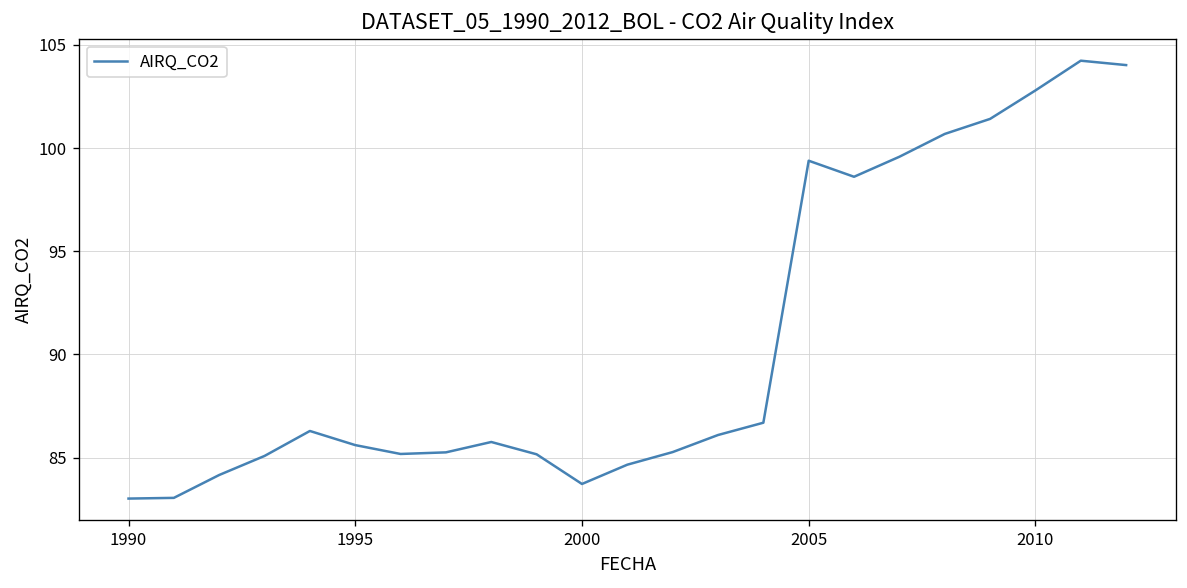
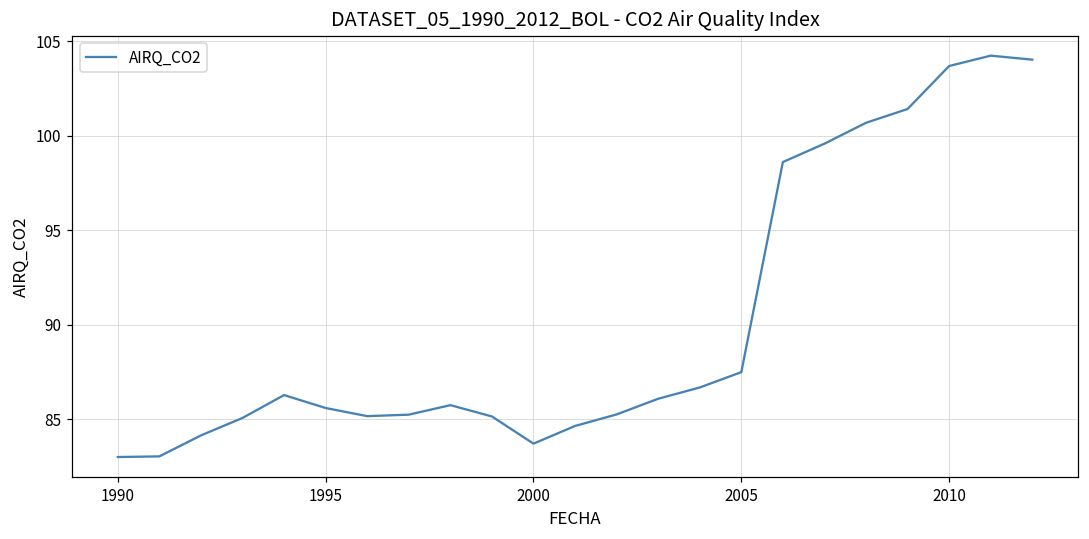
2005: 99.4 -> 87.5
2010: 102.8 -> 103.7
